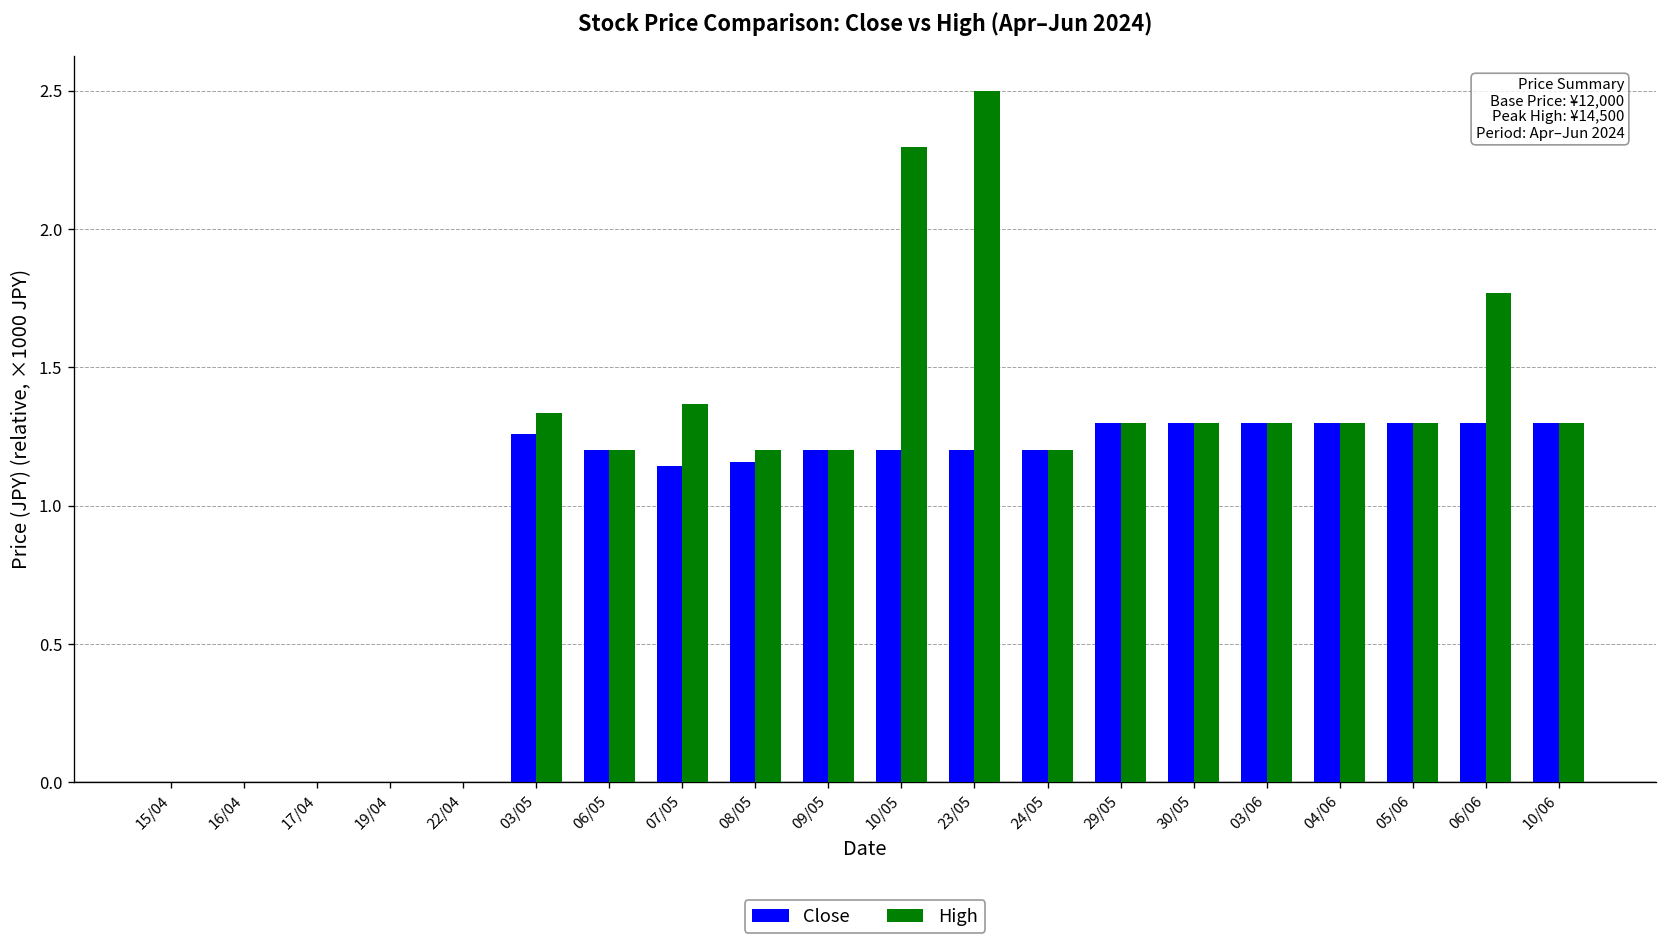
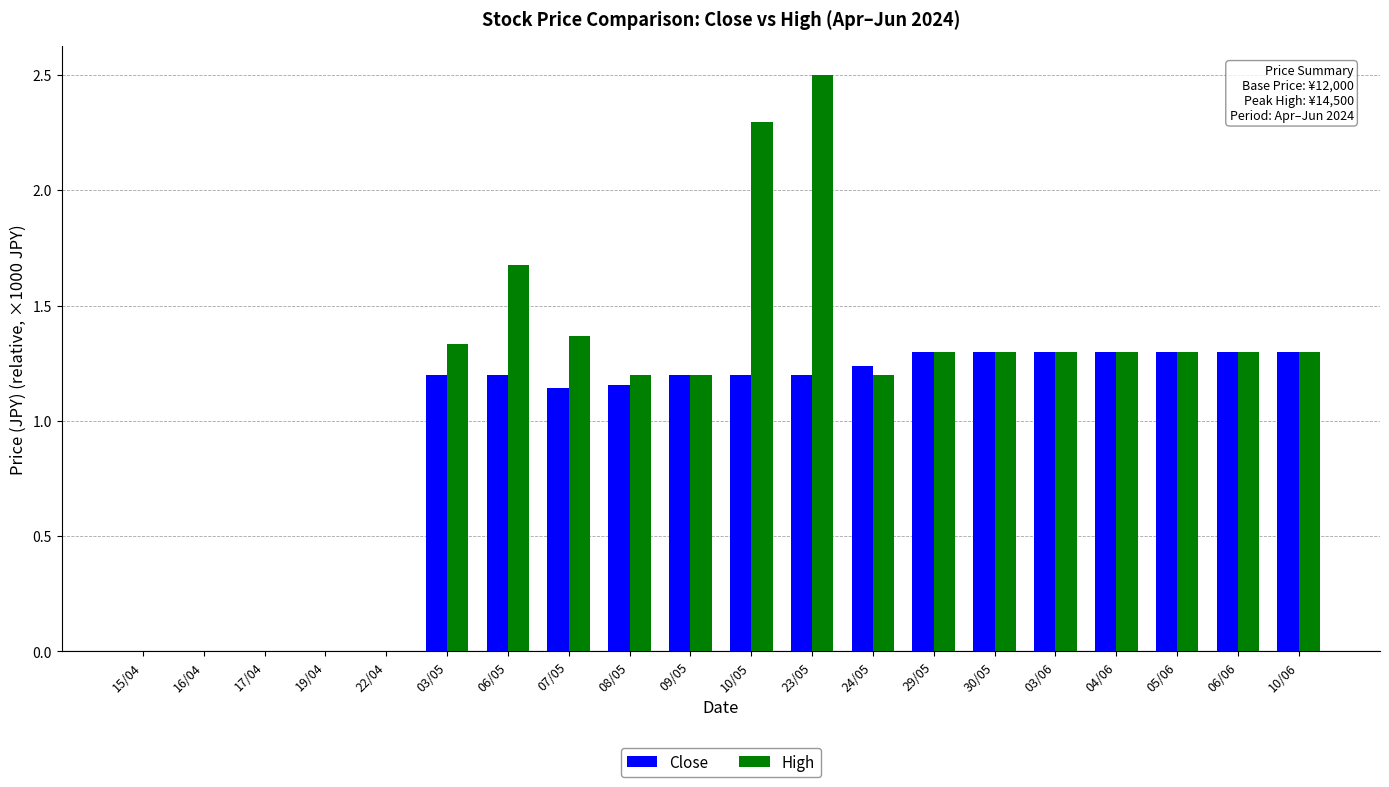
Close, 03/05: 1.26 -> 1.20
High, 06/05: 1.20 -> 1.68
Close, 24/05: 1.20 -> 1.24
High, 06/06: 1.77 -> 1.30
